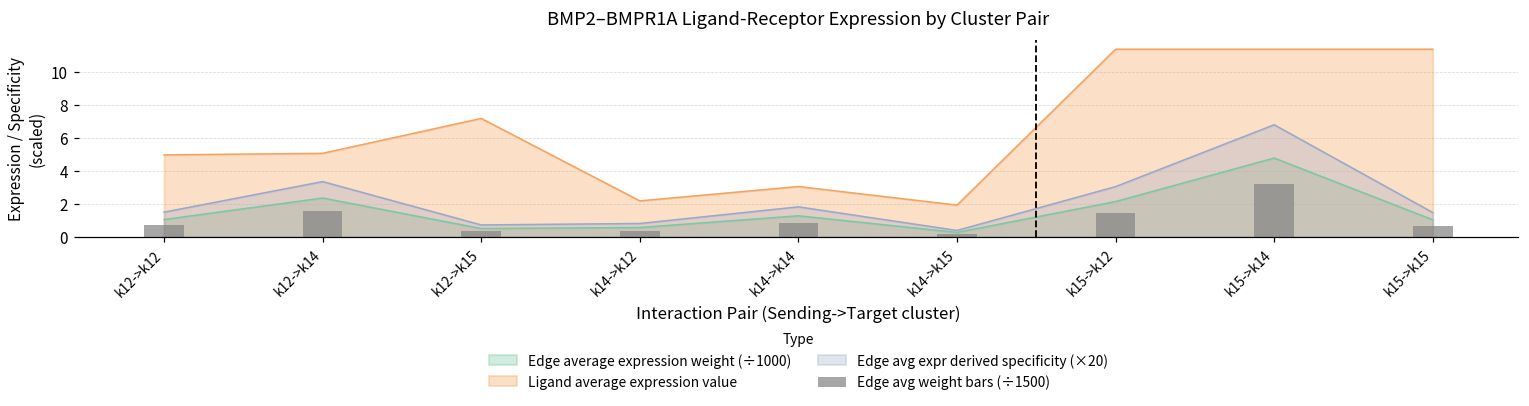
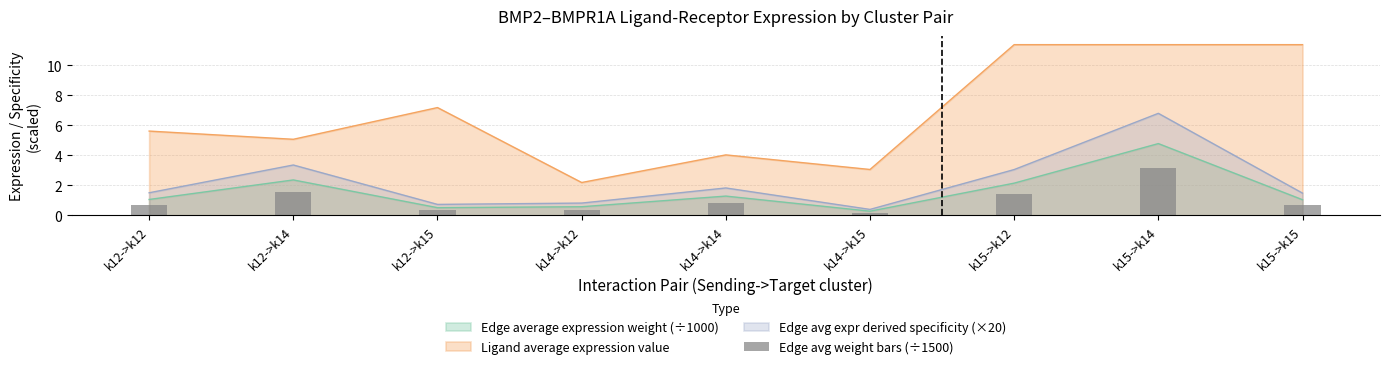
Ligand average expression value, k12->k12: 5.0 -> 5.6
Ligand average expression value, k14->k14: 3.1 -> 4.0
Ligand average expression value, k14->k15: 1.9 -> 3.1
